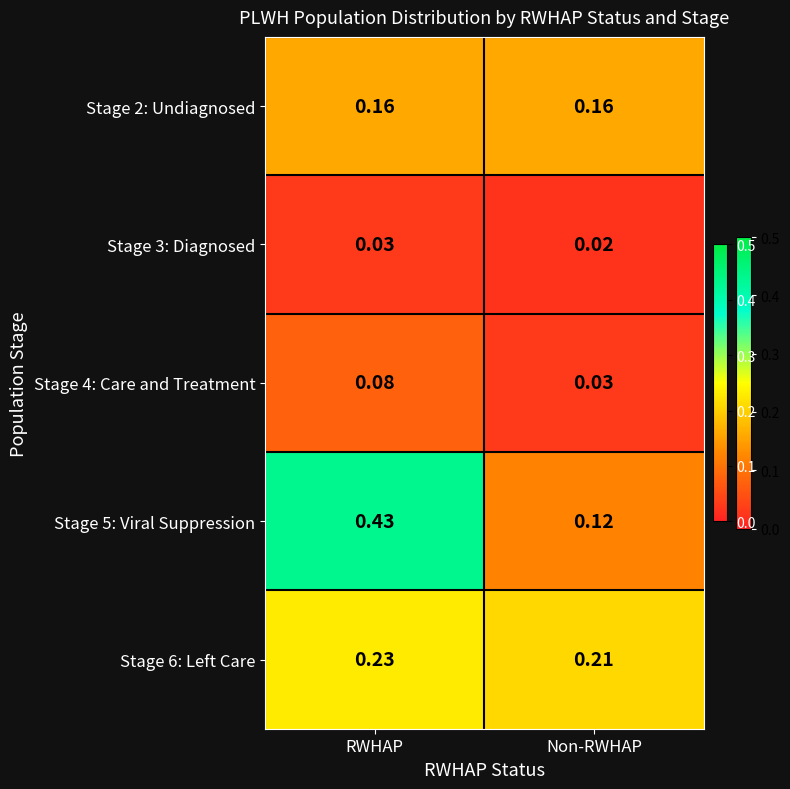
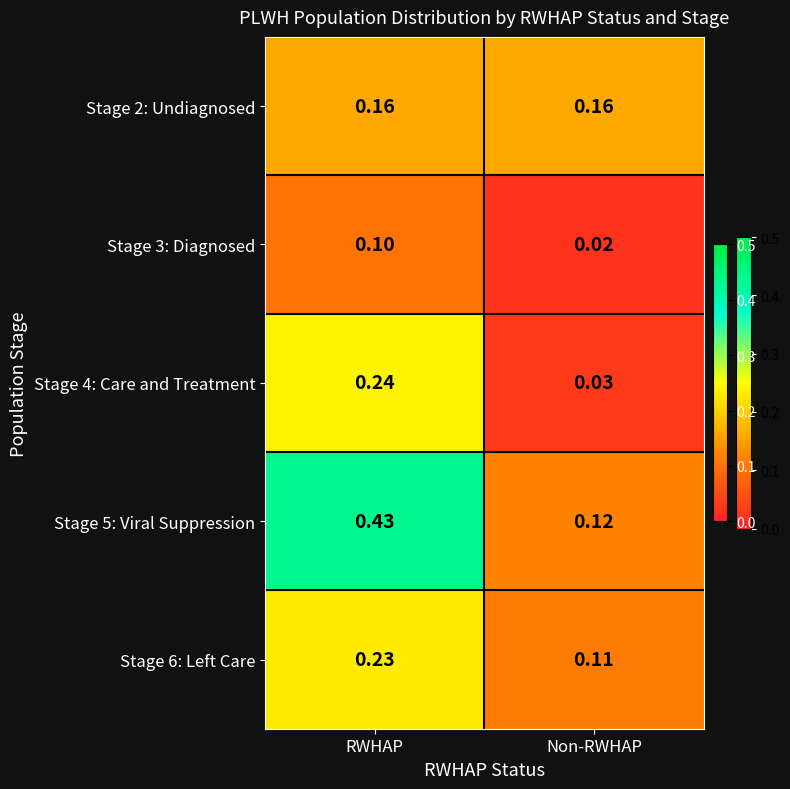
Stage 3: Diagnosed, RWHAP: 0.03 -> 0.10
Stage 4: Care and Treatment, RWHAP: 0.08 -> 0.24
Stage 6: Left Care, Non-RWHAP: 0.21 -> 0.11
